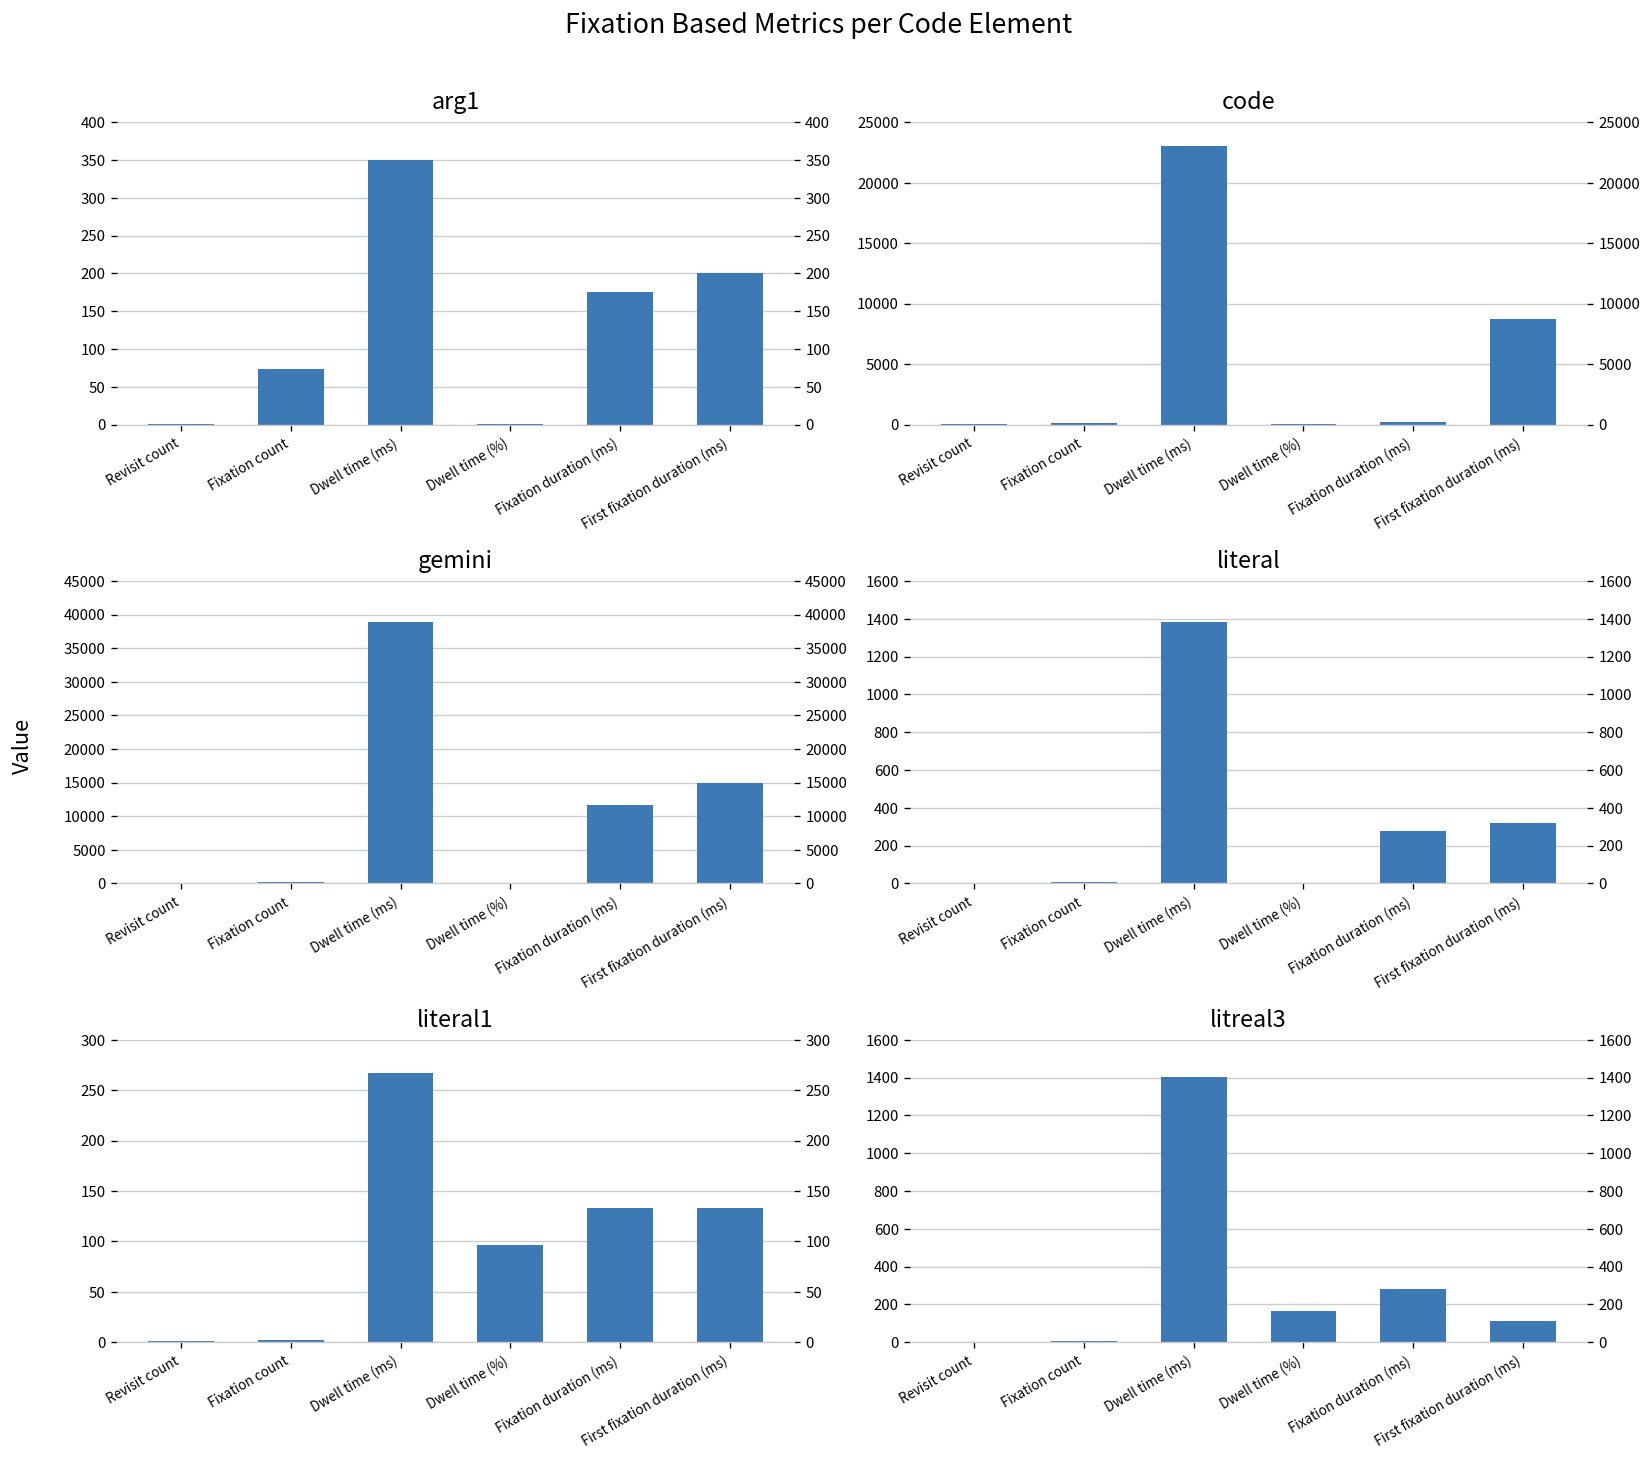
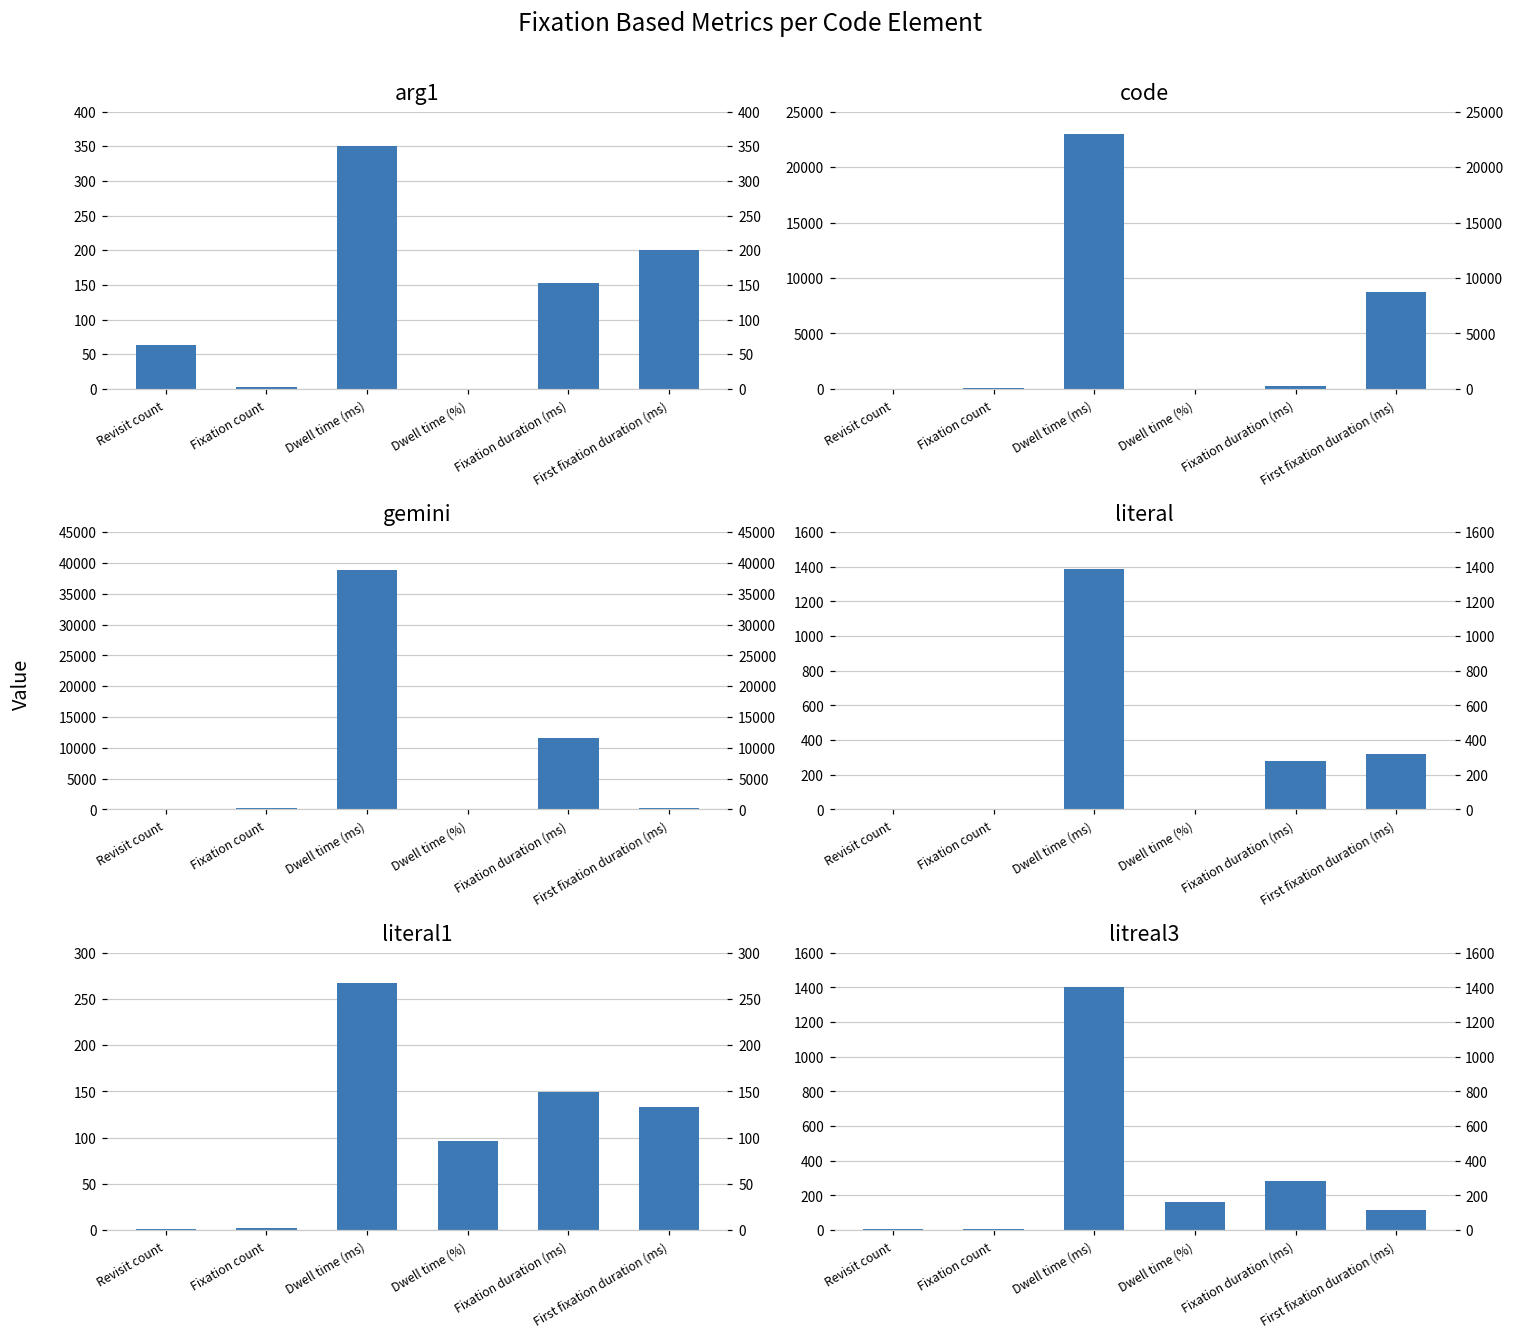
arg1, Revisit count: 0 -> 60
arg1, Fixation count: 70 -> 0
arg1, Fixation duration (ms): 180 -> 150
gemini, First fixation duration (ms): 15000 -> 0
literal1, Fixation duration (ms): 130 -> 150
